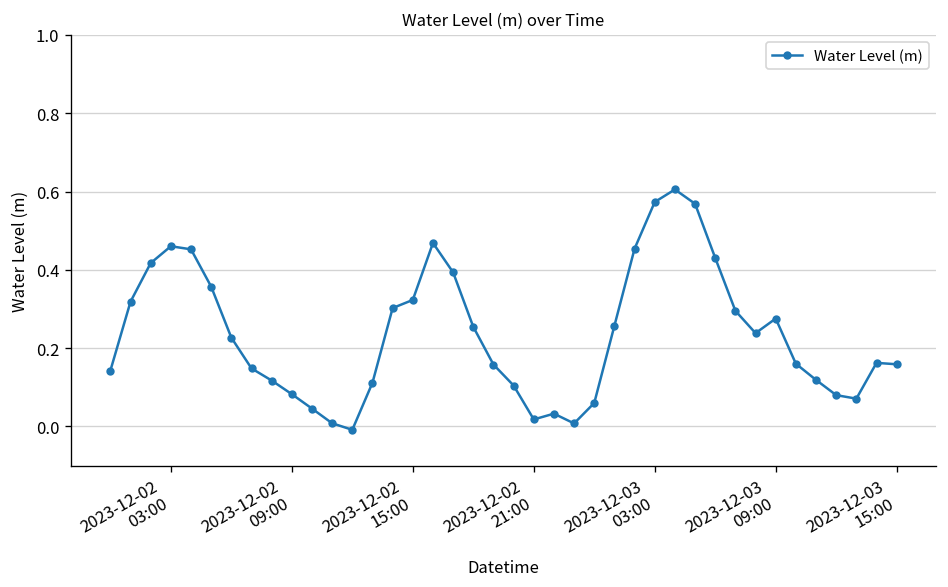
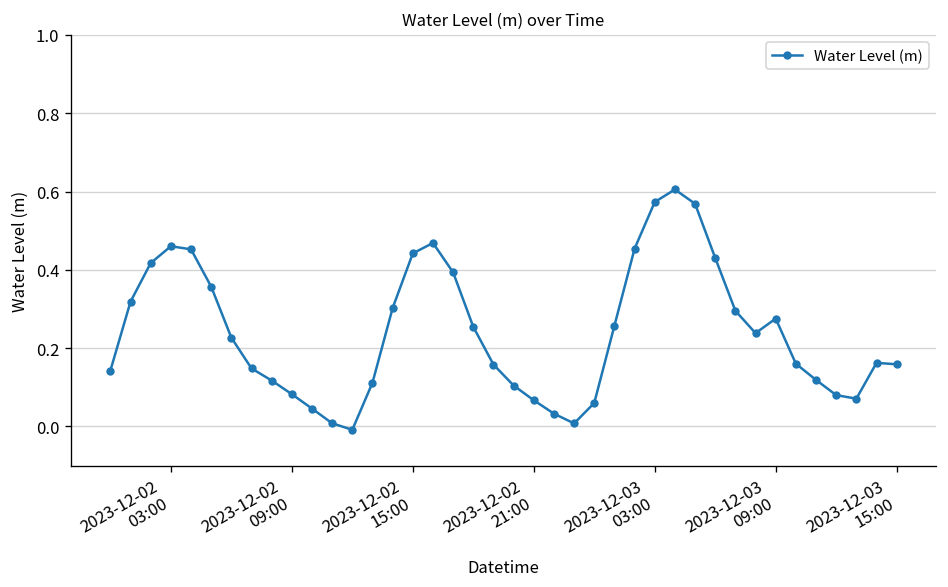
2023-12-02 15:00: 0.32 -> 0.44
2023-12-02 21:00: 0.02 -> 0.07
